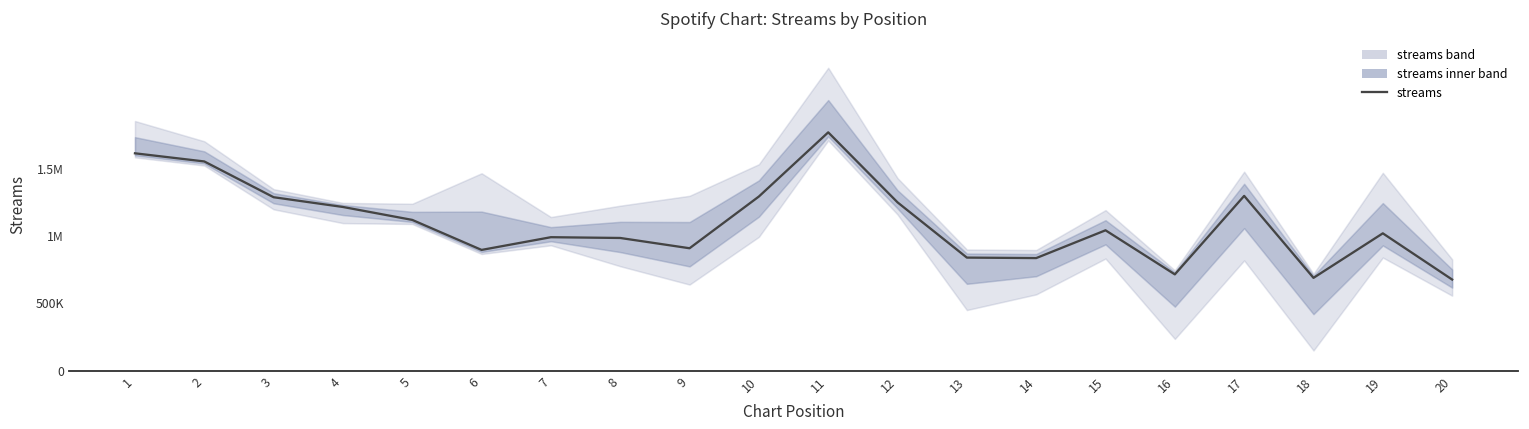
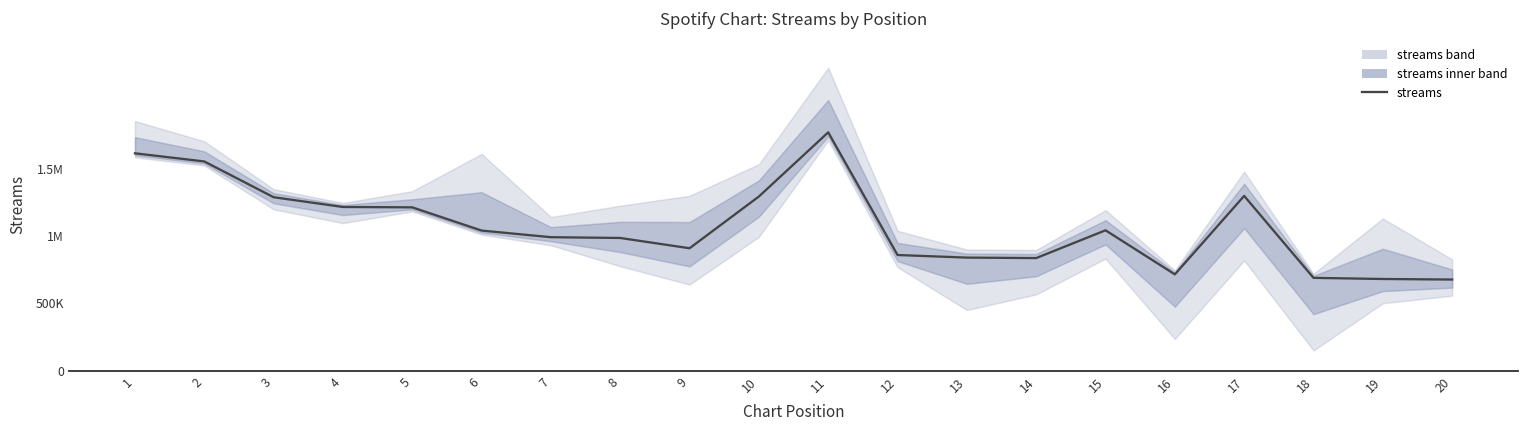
streams, 5: 1120000 -> 1210000
streams, 6: 900000 -> 1040000
streams, 12: 1250000 -> 860000
streams, 19: 1020000 -> 680000
